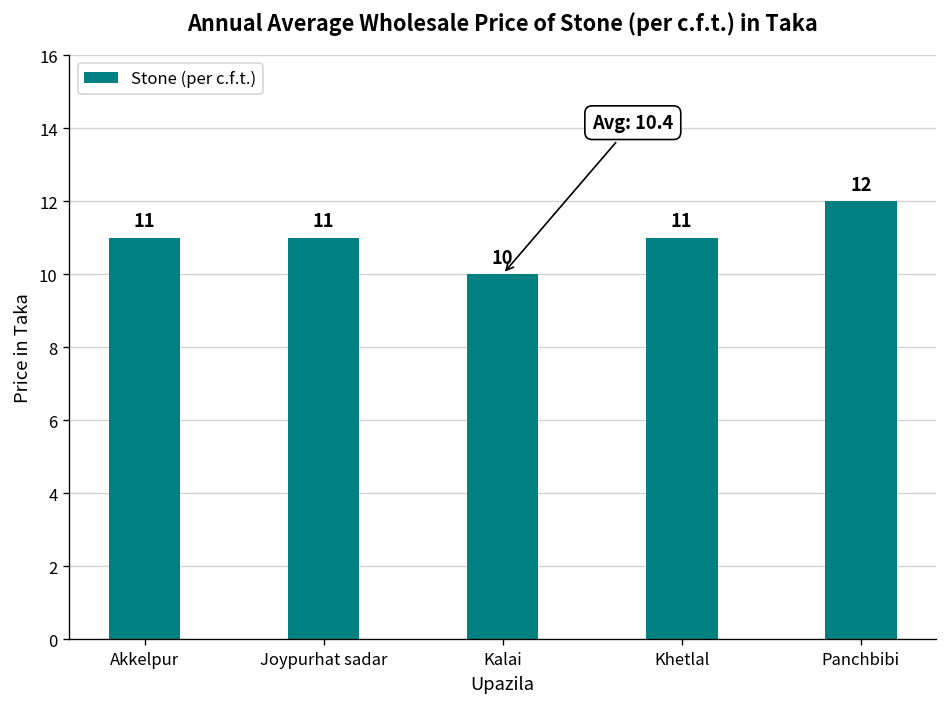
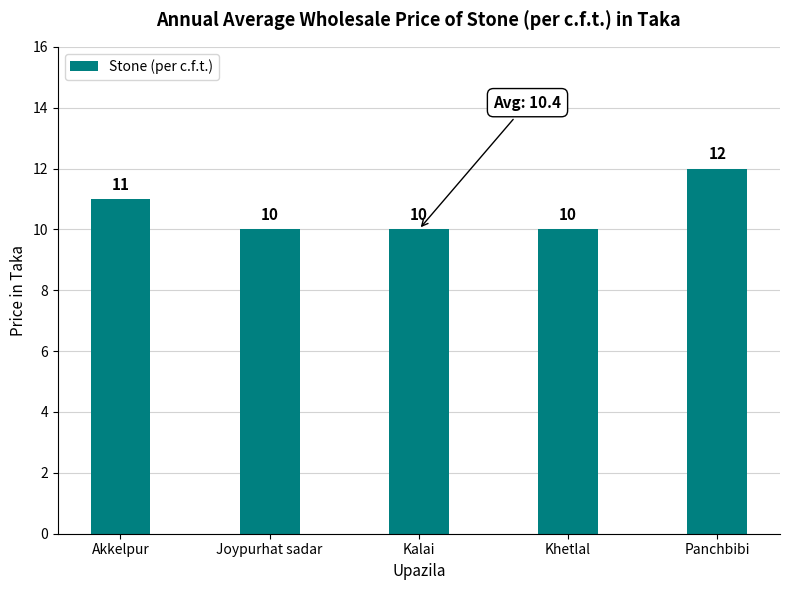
Joypurhat sadar: 11 -> 10
Khetlal: 11 -> 10
